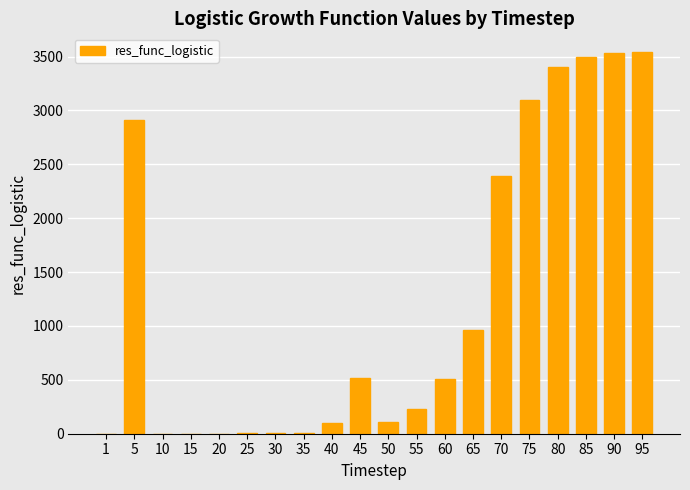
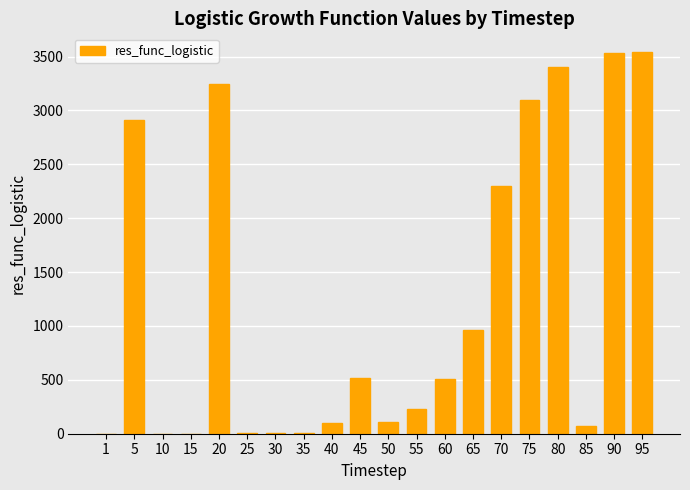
20: 0 -> 3250
70: 2390 -> 2300
85: 3500 -> 70
